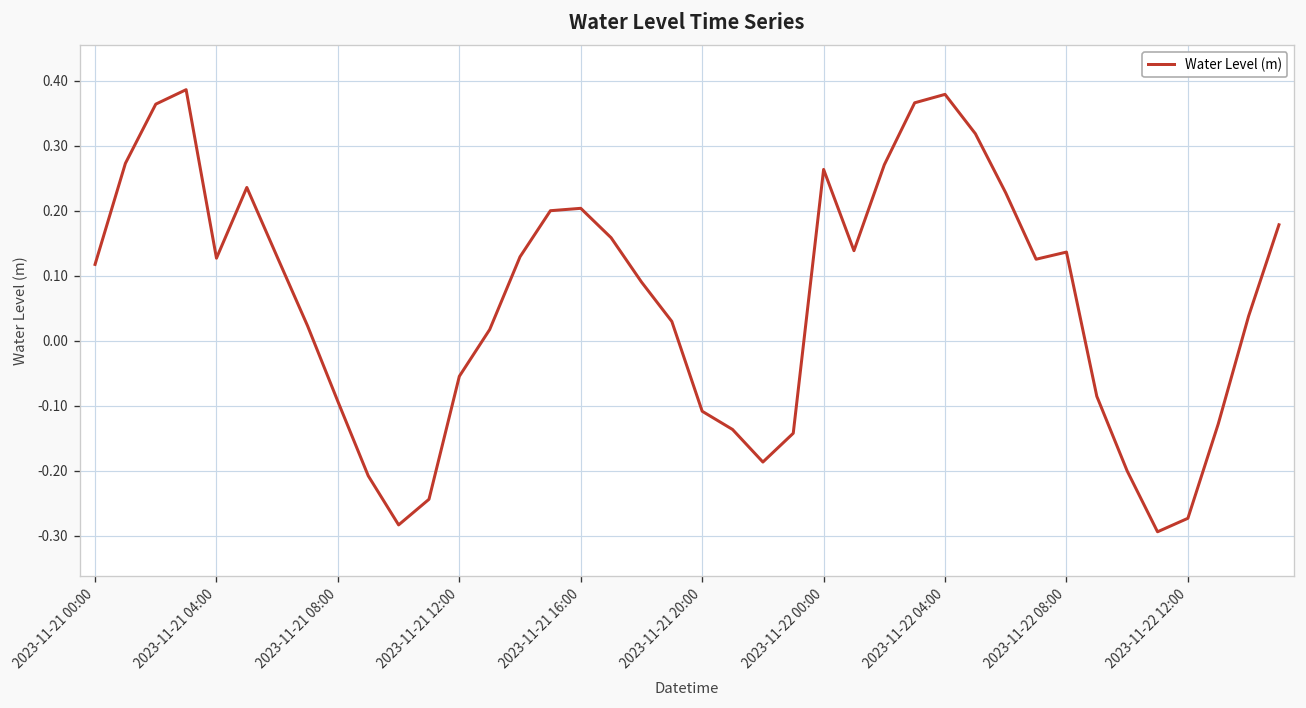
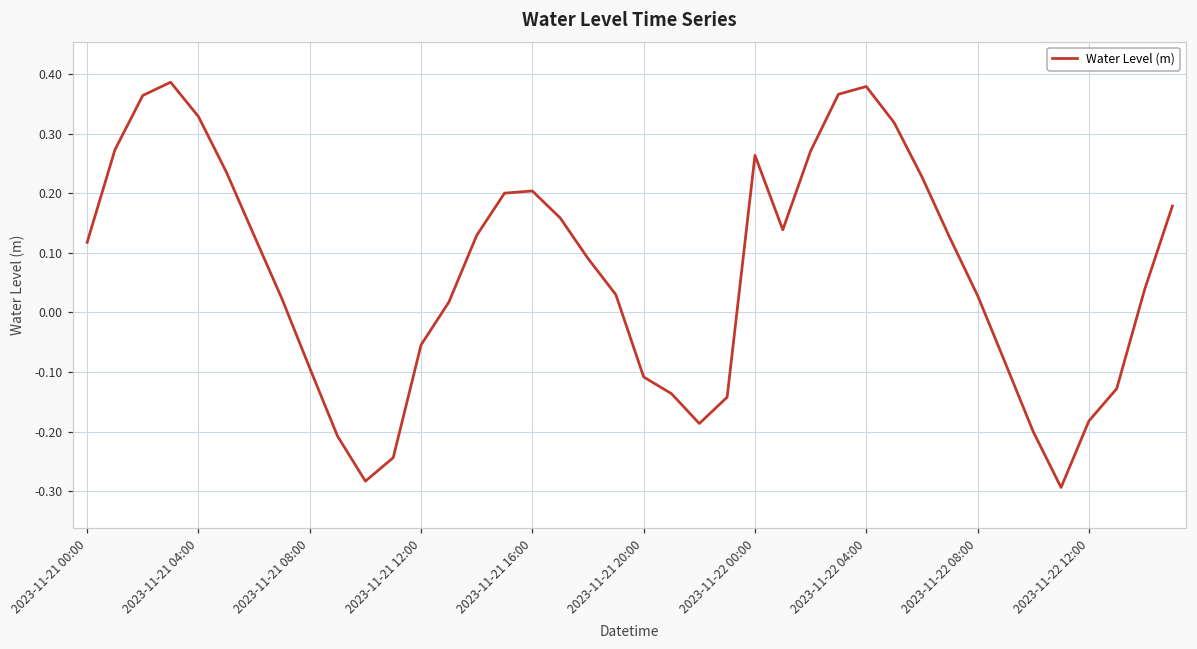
2023-11-21 04:00: 0.13 -> 0.33
2023-11-22 08:00: 0.14 -> 0.03
2023-11-22 12:00: -0.27 -> -0.18
